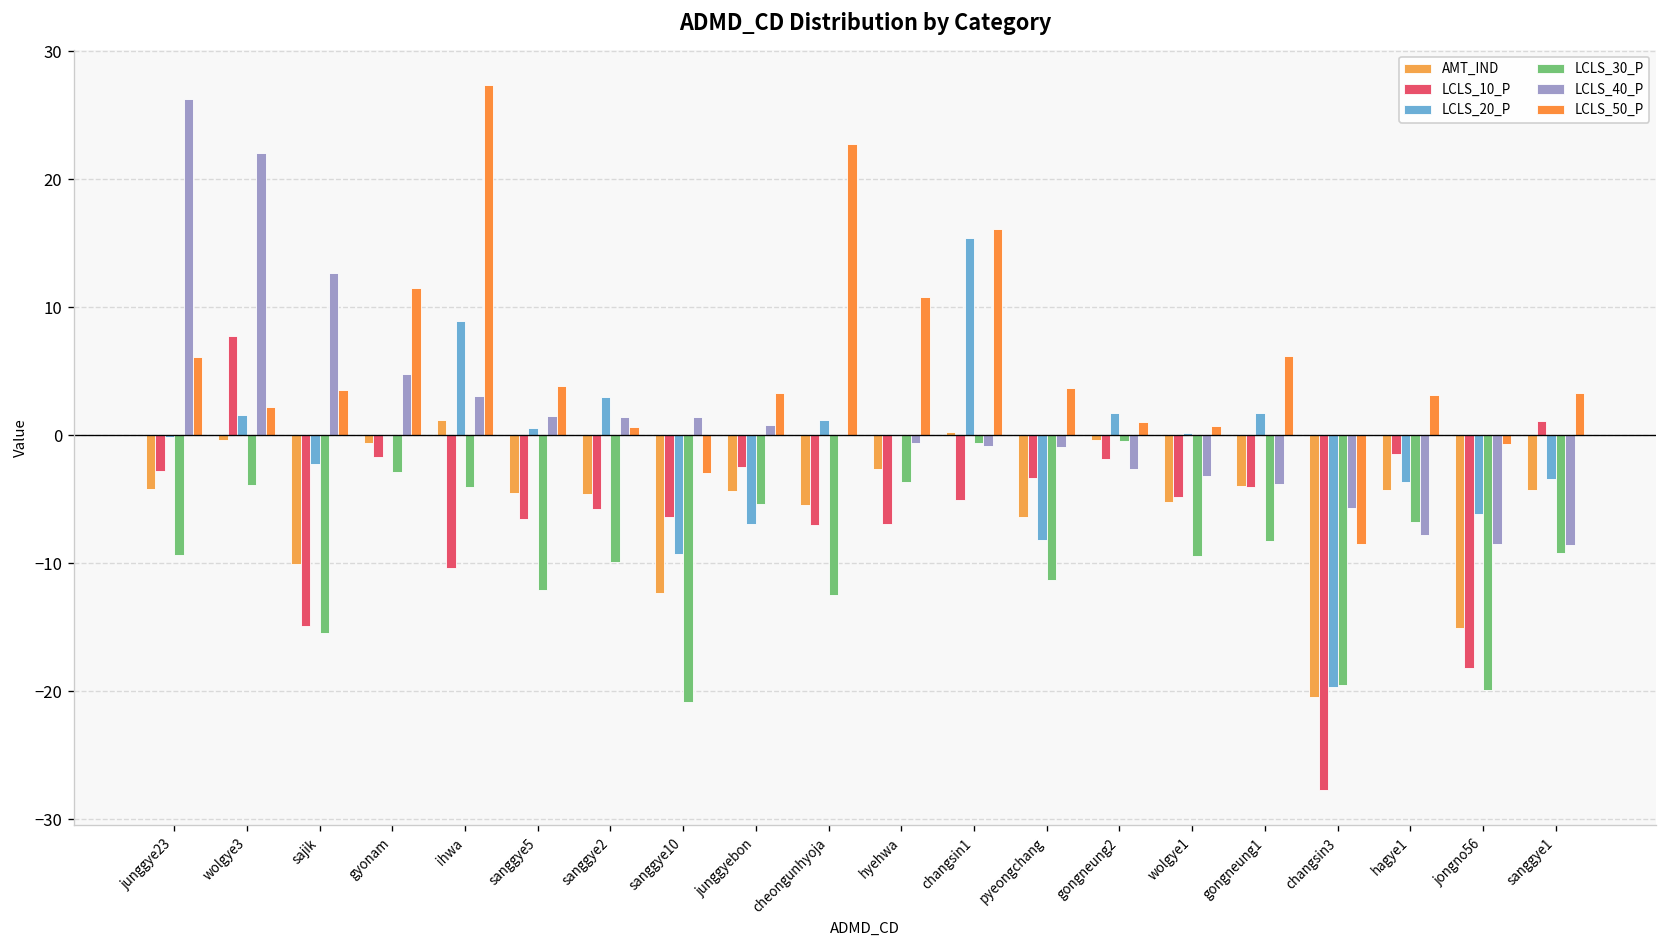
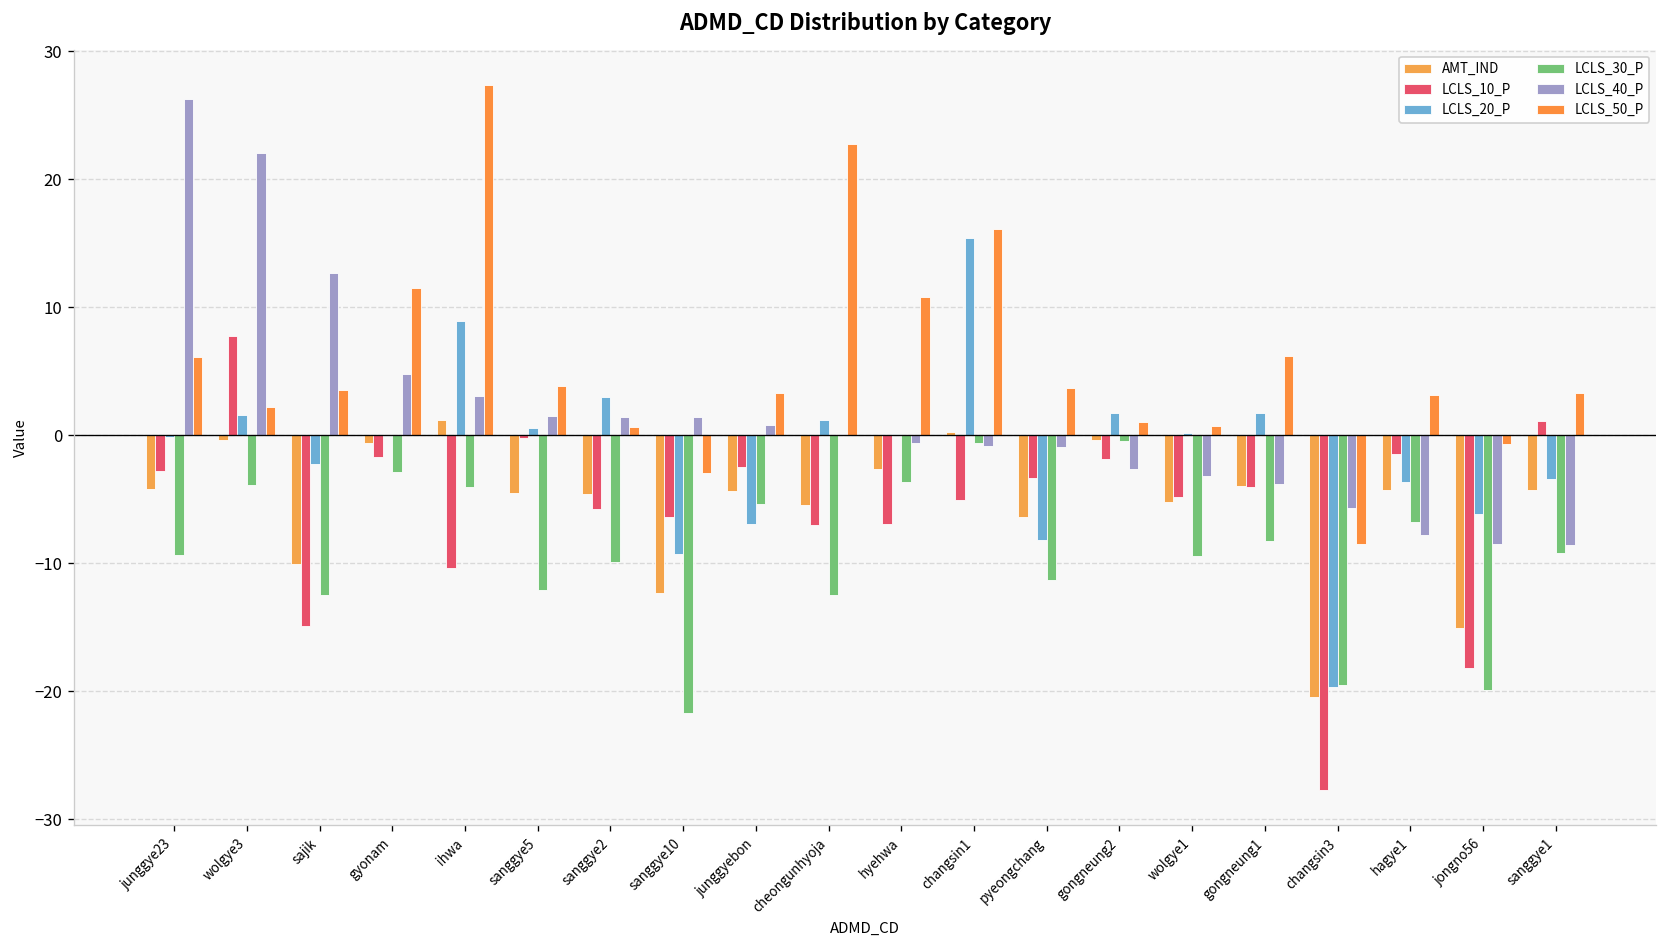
LCLS_30_P, sajik: -15.4 -> -12.4
LCLS_10_P, sanggye5: -6.5 -> -0.2
LCLS_30_P, sanggye10: -20.8 -> -21.7
